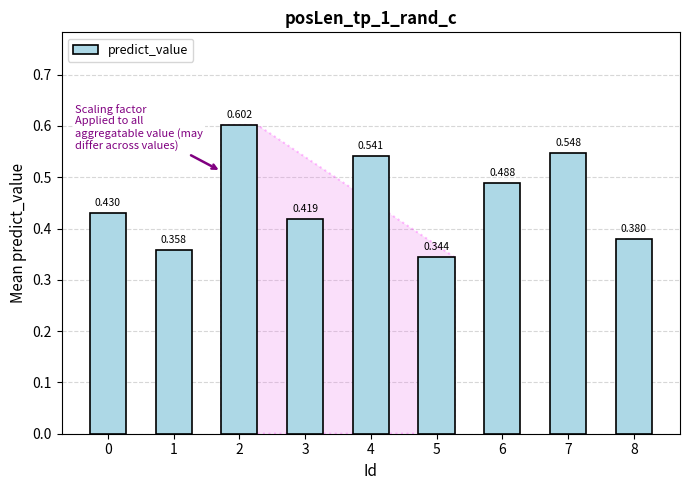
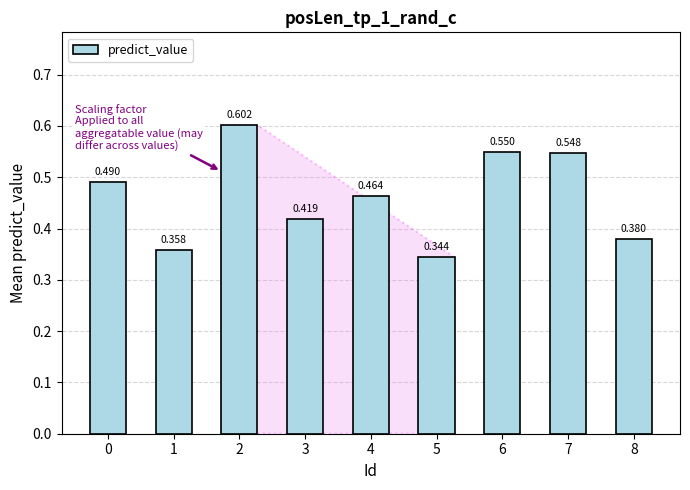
0: 0.430 -> 0.490
4: 0.541 -> 0.464
6: 0.488 -> 0.550
